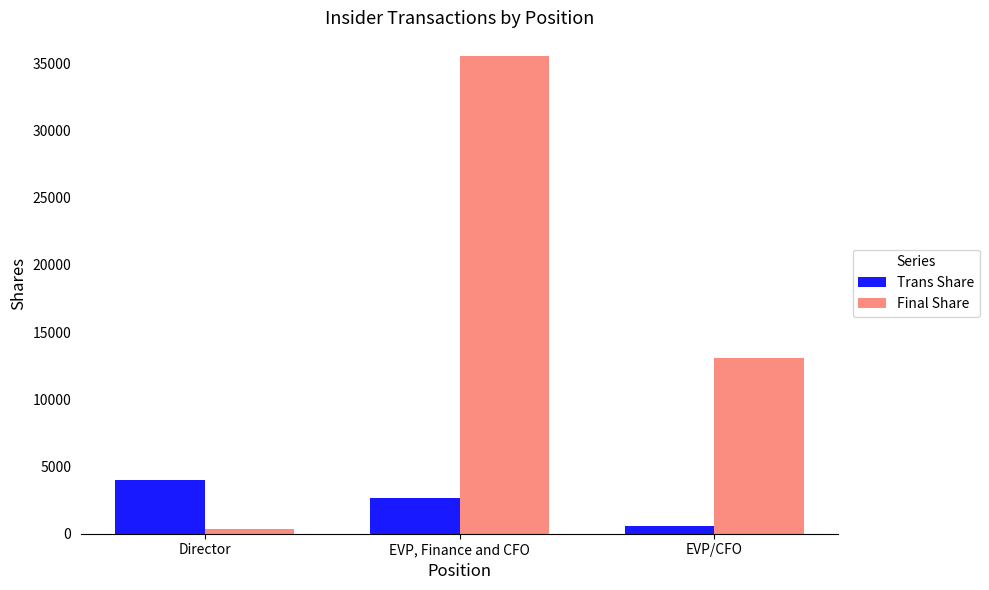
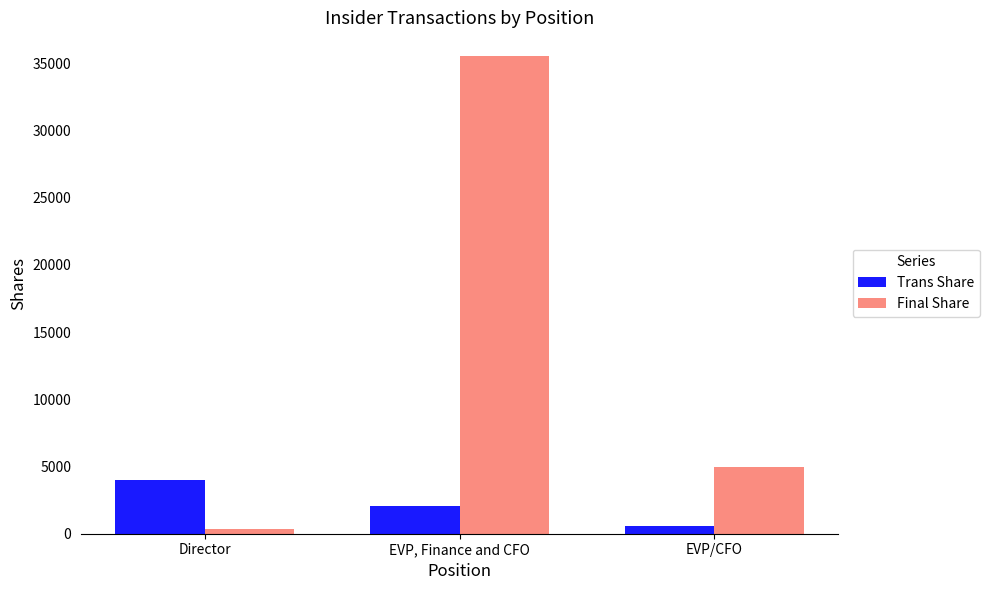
Trans Share, EVP, Finance and CFO: 2700 -> 2100
Final Share, EVP/CFO: 13100 -> 5000
